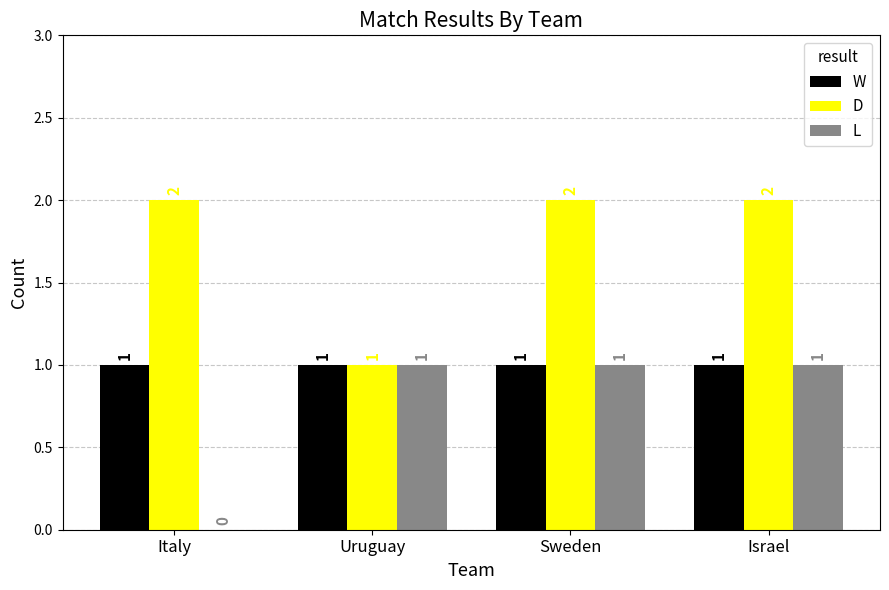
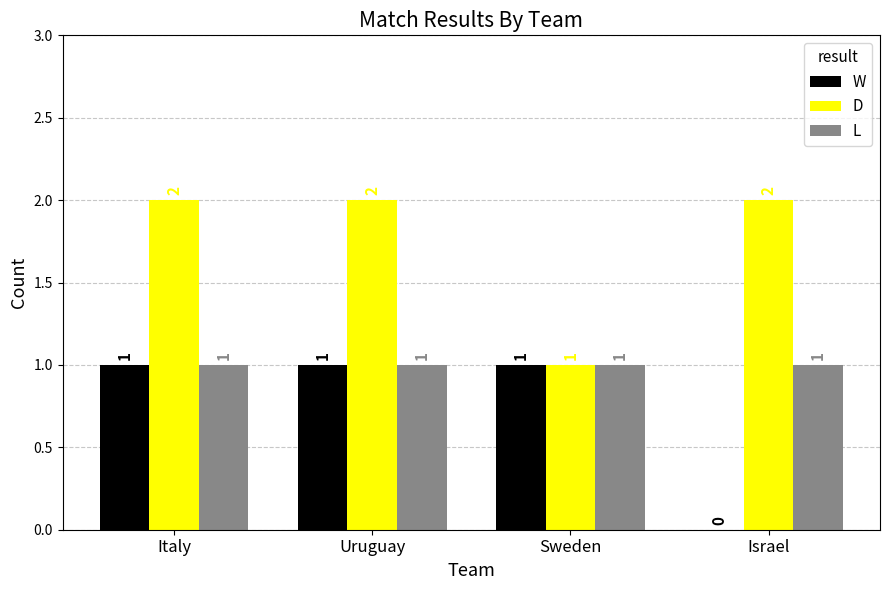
L, Italy: 0 -> 1
D, Uruguay: 1 -> 2
D, Sweden: 2 -> 1
W, Israel: 1 -> 0
